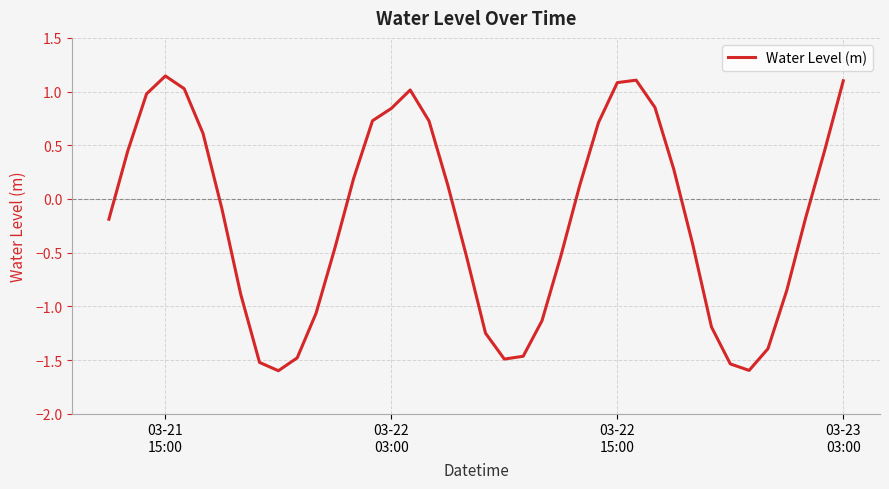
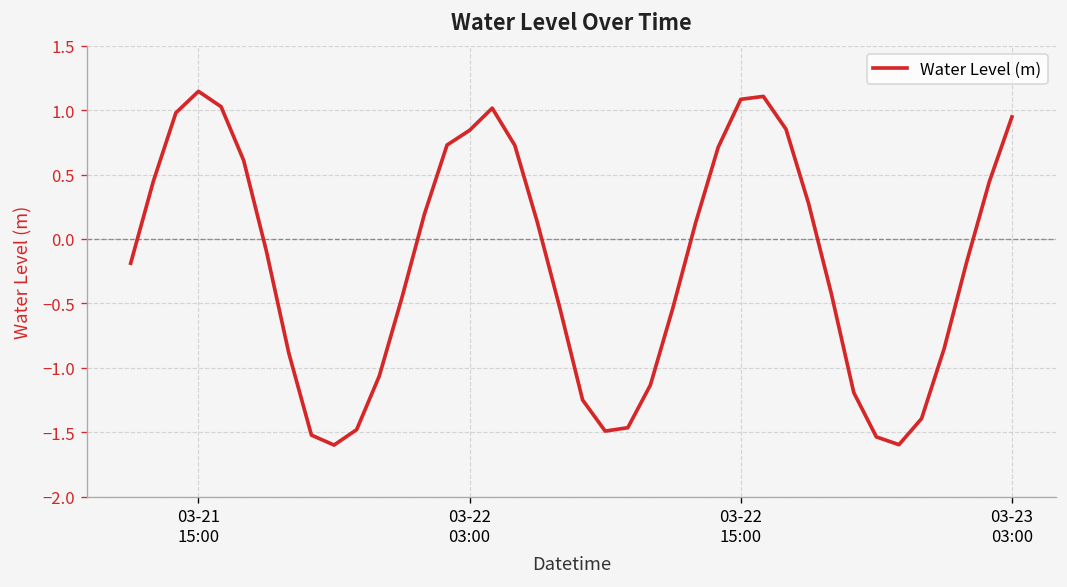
03-23 03:00: 1.10 -> 0.95
